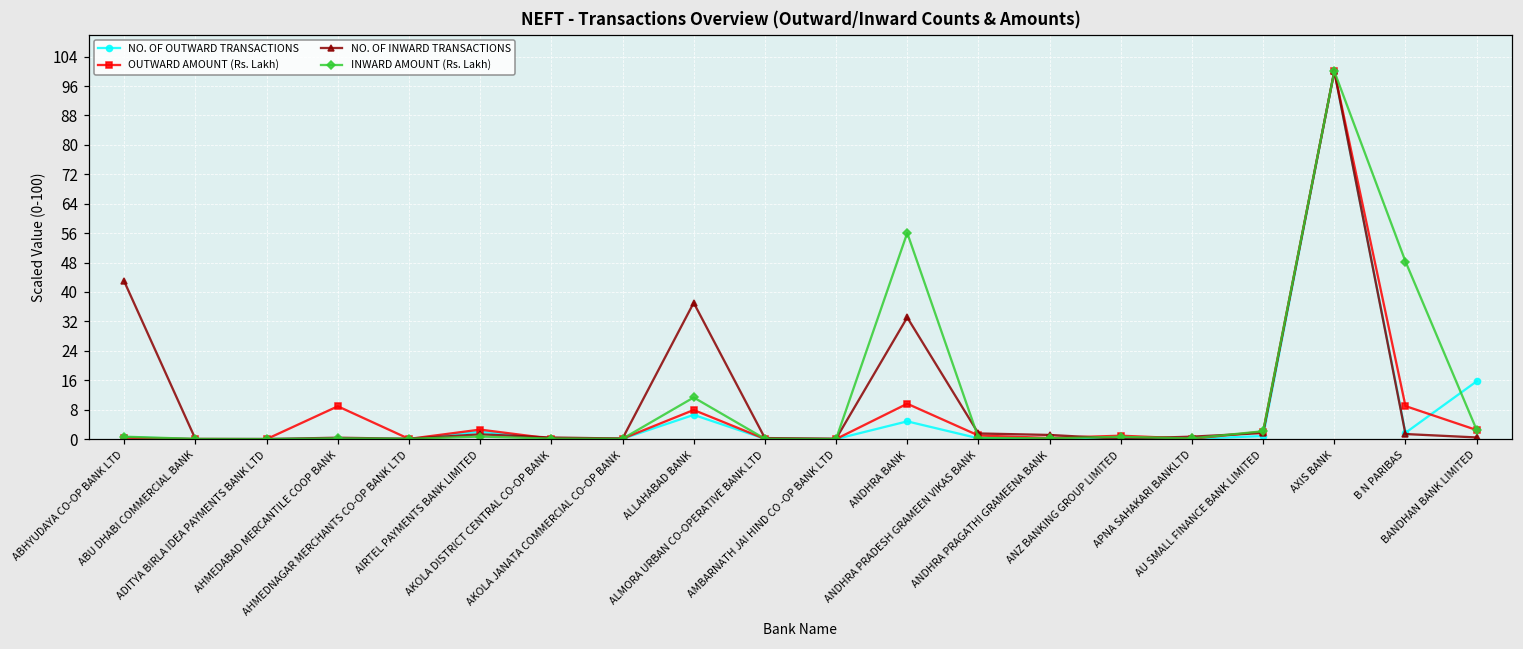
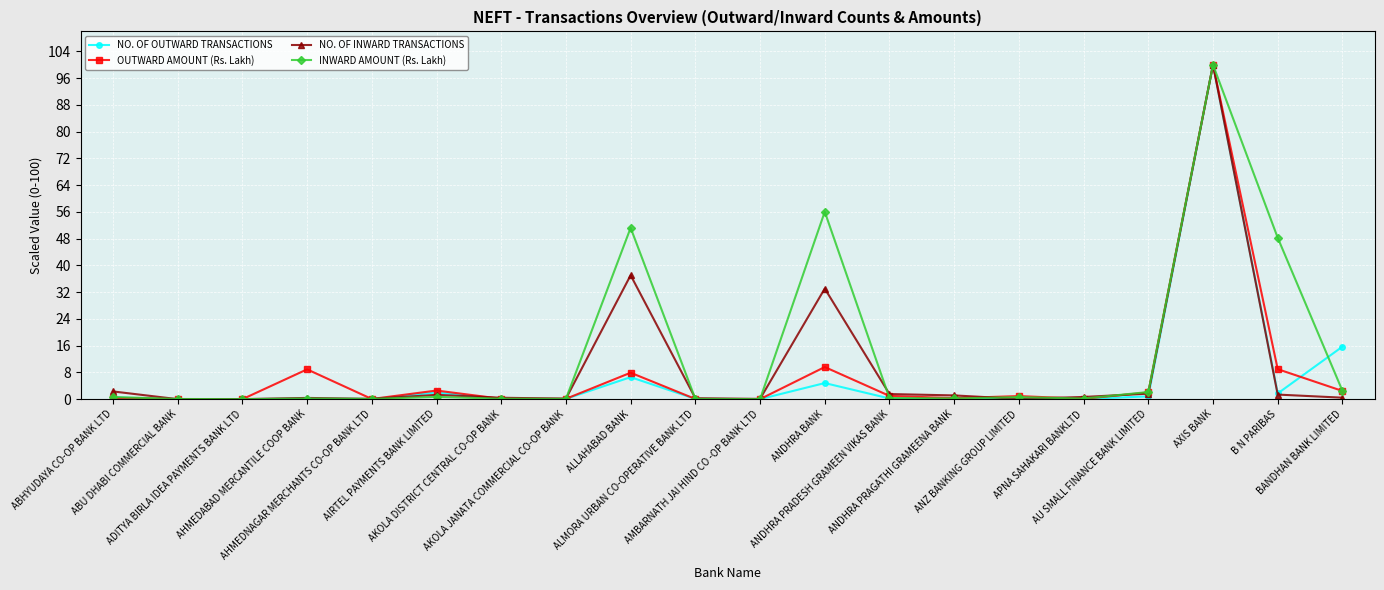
NO. OF INWARD TRANSACTIONS, ABHYUDAYA CO-OP BANK LTD: 43 -> 2
INWARD AMOUNT (Rs. Lakh), ALLAHABAD BANK: 11 -> 51
